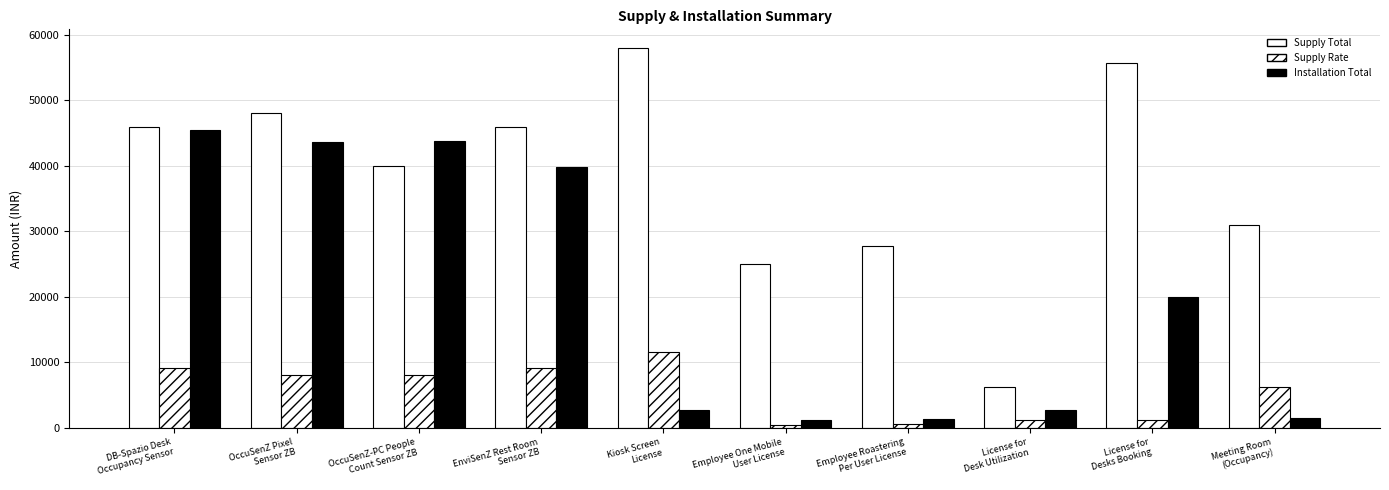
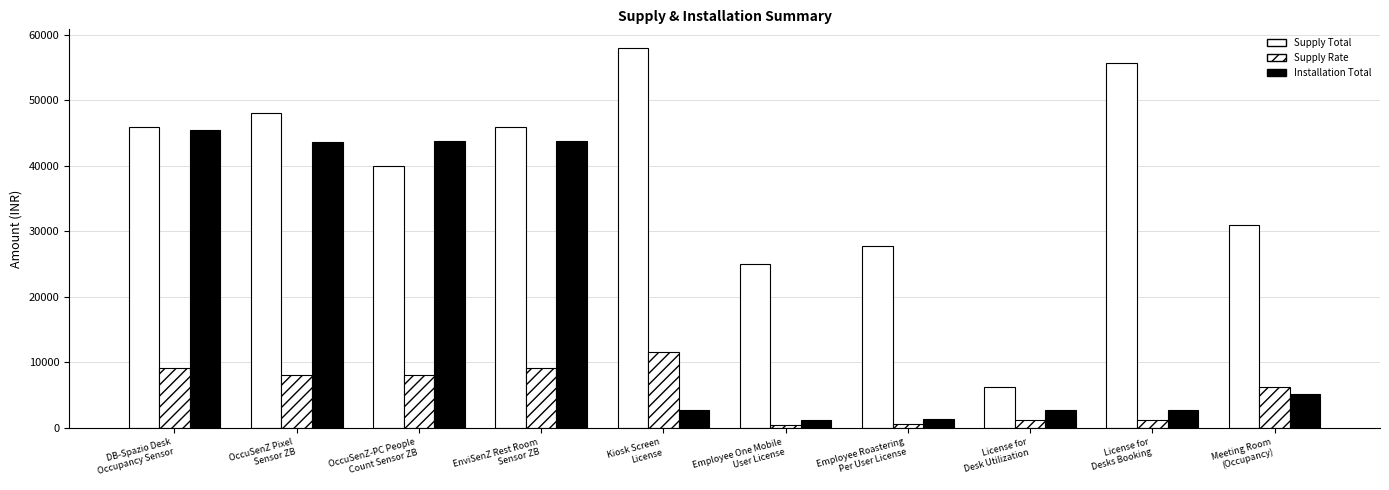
Installation Total, EnviSenZ Rest Room Sensor ZB: 40000 -> 44000
Installation Total, License for Desks Booking: 20000 -> 3000
Installation Total, Meeting Room (Occupancy): 1000 -> 5000
